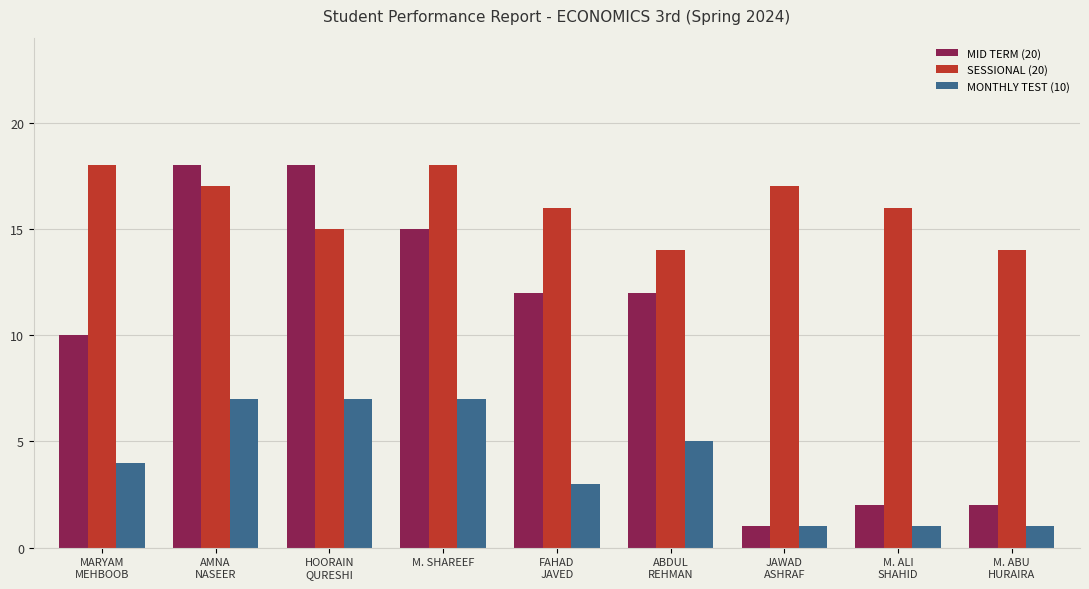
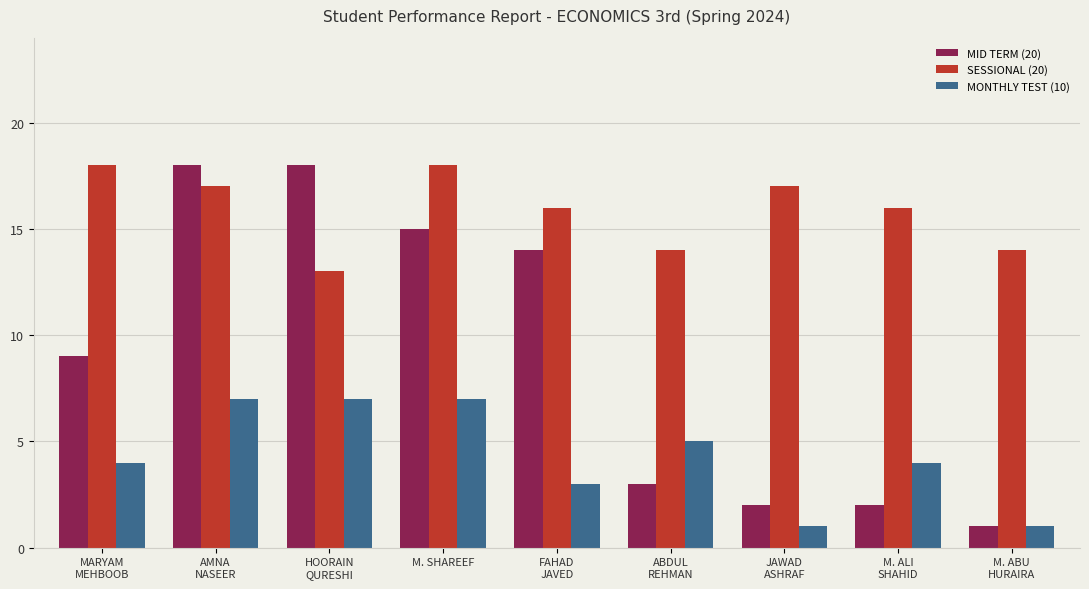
MID TERM (20), MARYAM MEHBOOB: 10 -> 9
SESSIONAL (20), HOORAIN QURESHI: 15 -> 13
MID TERM (20), FAHAD JAVED: 12 -> 14
MID TERM (20), ABDUL REHMAN: 12 -> 3
MID TERM (20), JAWAD ASHRAF: 1 -> 2
MONTHLY TEST (10), M. ALI SHAHID: 1 -> 4
MID TERM (20), M. ABU HURAIRA: 2 -> 1
